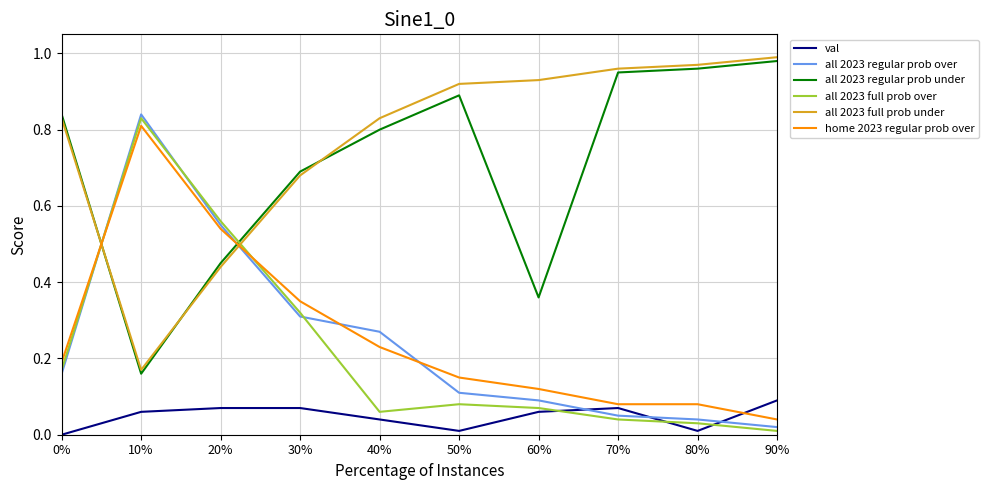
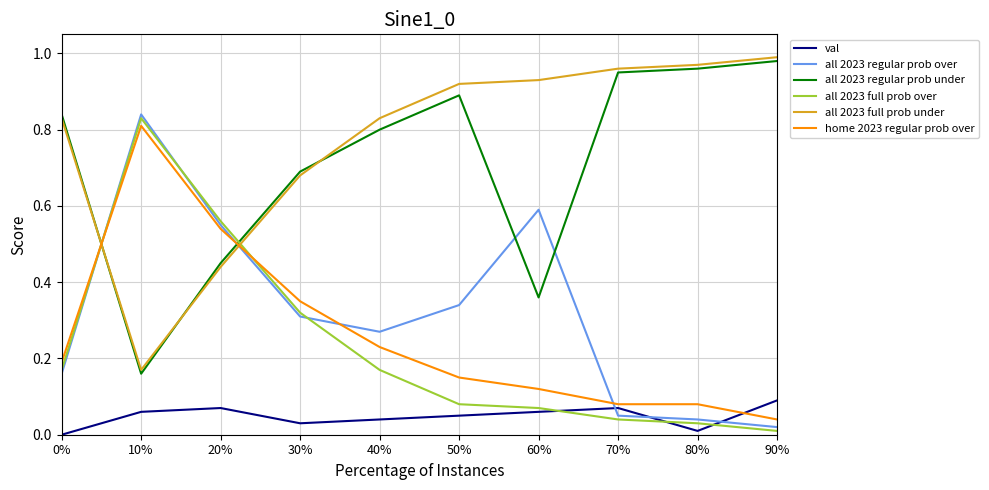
val, 30%: 0.07 -> 0.03
all 2023 full prob over, 40%: 0.06 -> 0.17
val, 50%: 0.01 -> 0.05
all 2023 regular prob over, 50%: 0.11 -> 0.34
all 2023 regular prob over, 60%: 0.09 -> 0.59
